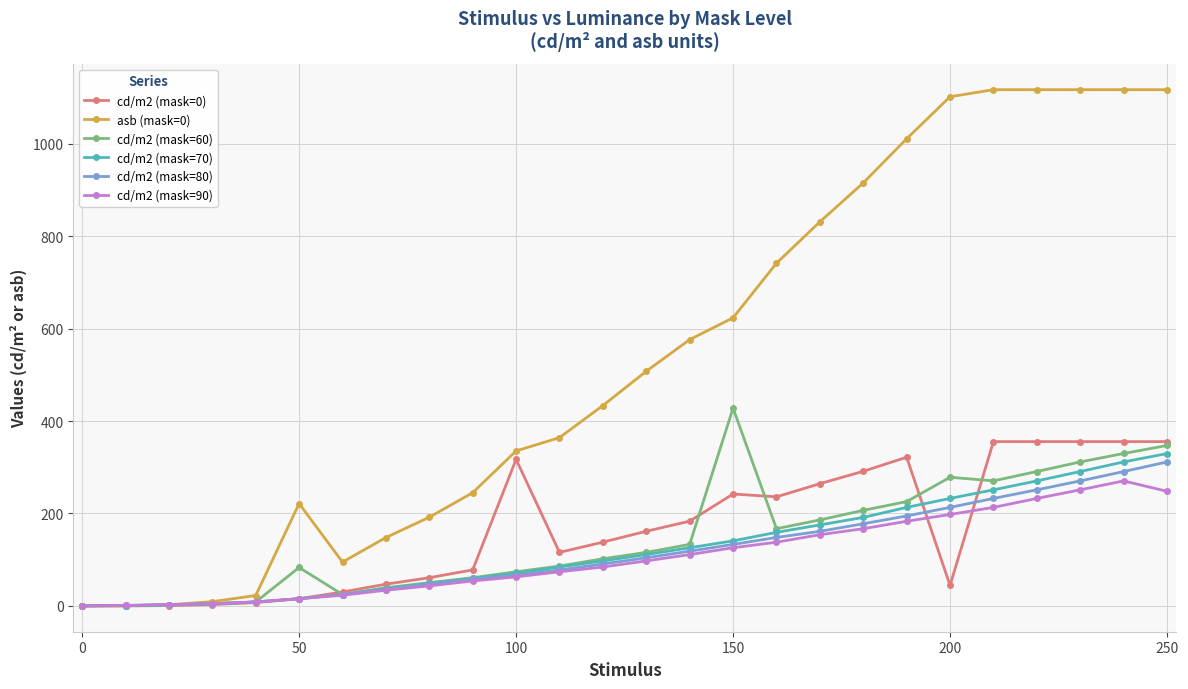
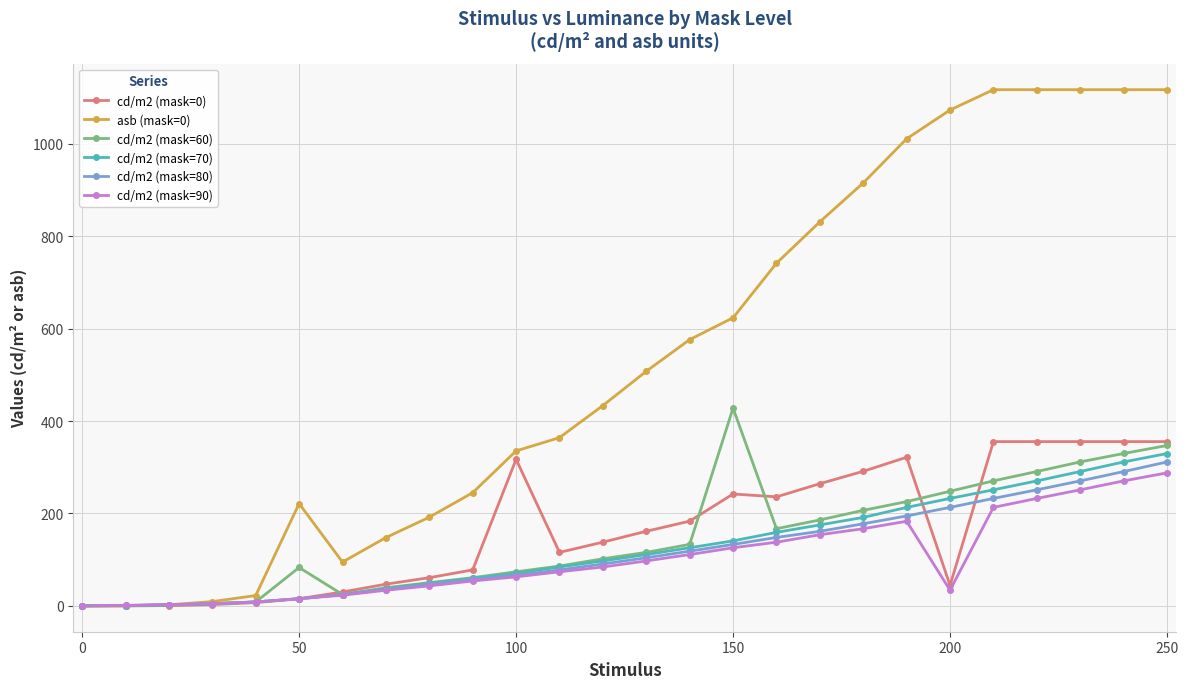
asb (mask=0), 200: 1100 -> 1070
cd/m2 (mask=60), 200: 280 -> 250
cd/m2 (mask=90), 200: 200 -> 30
cd/m2 (mask=90), 250: 250 -> 290
